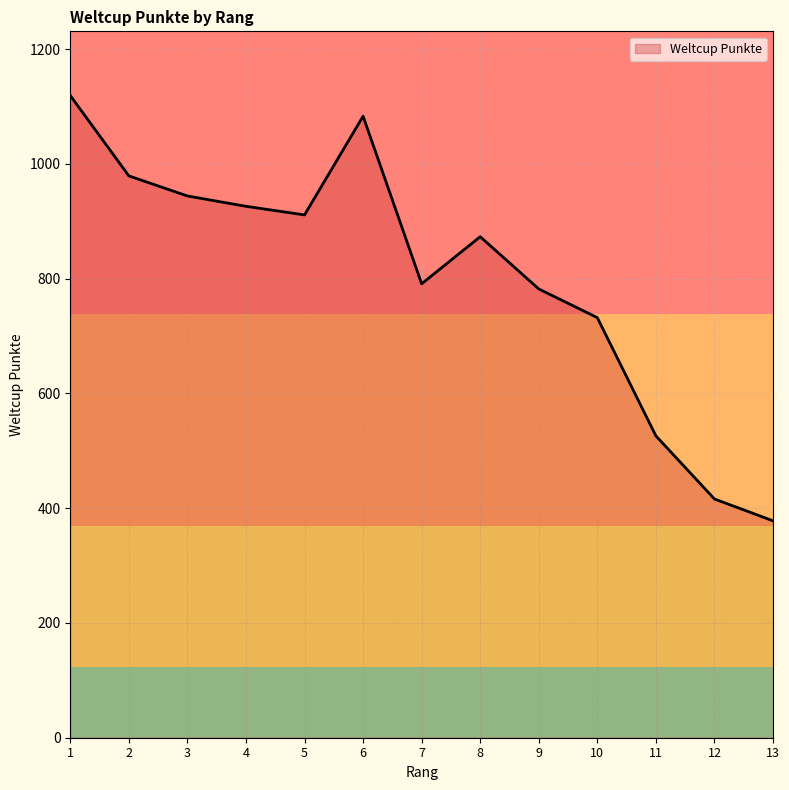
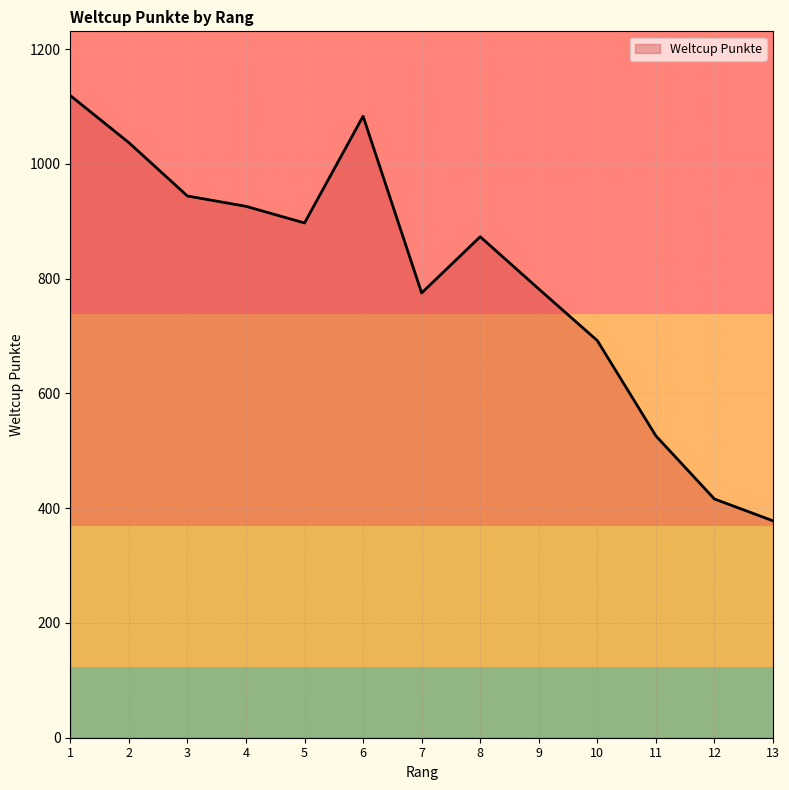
2: 980 -> 1040
5: 910 -> 900
7: 790 -> 780
10: 730 -> 690
